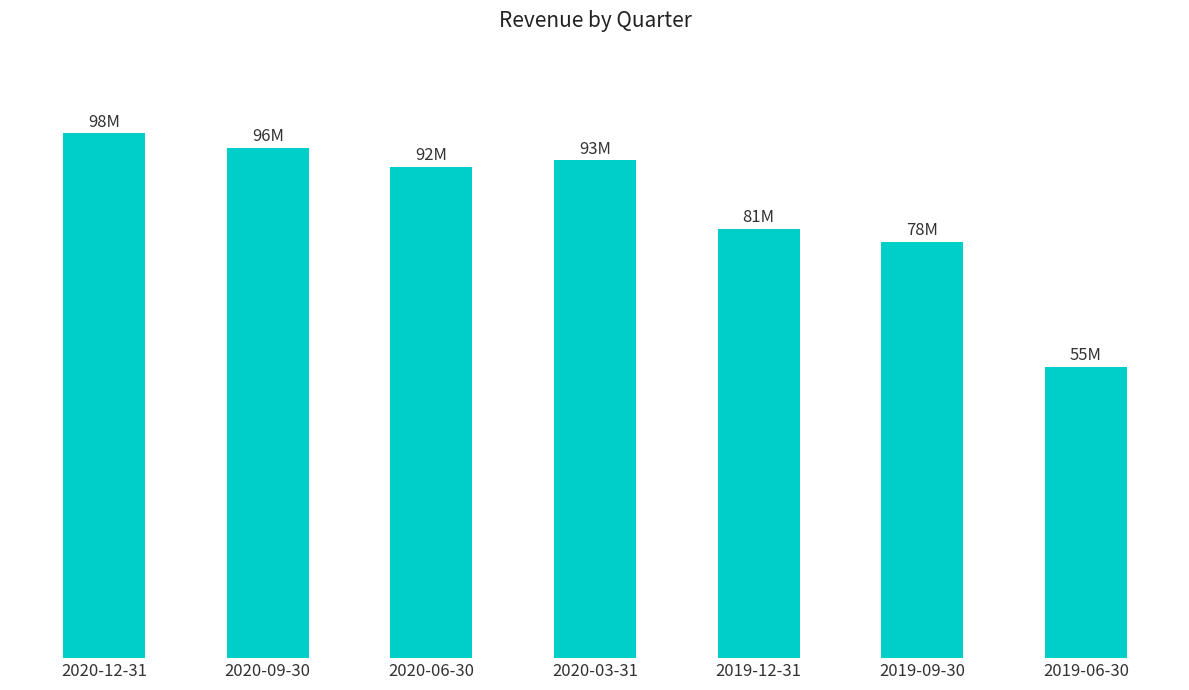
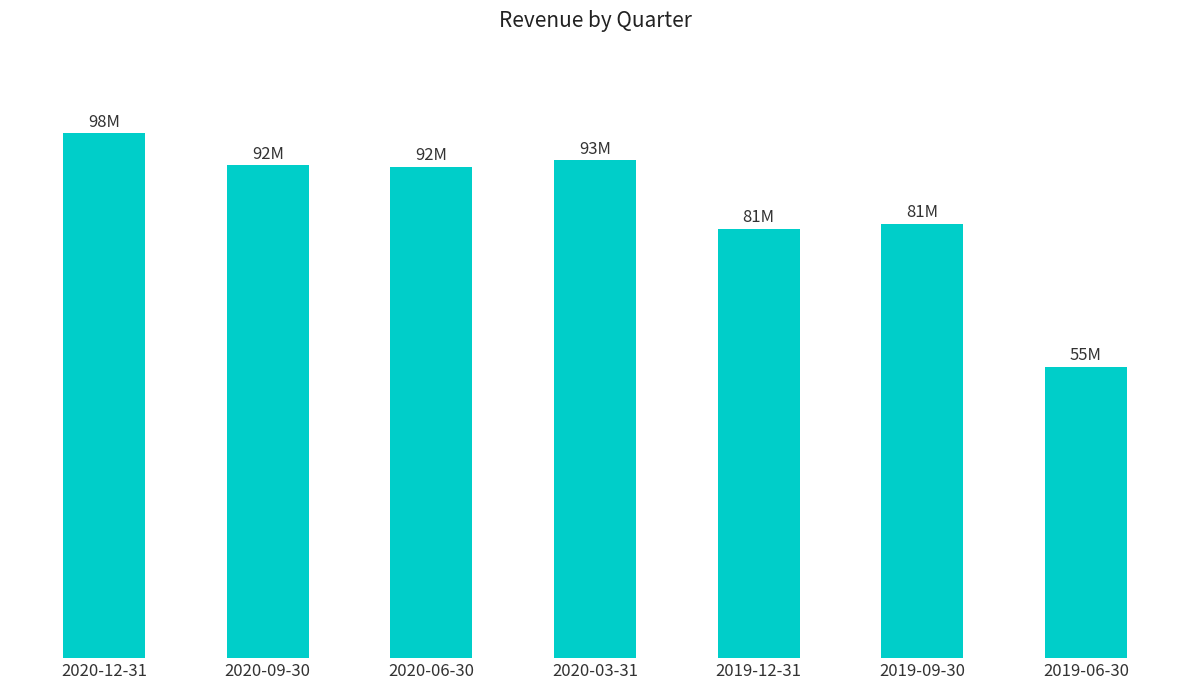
2020-09-30: 96M -> 92M
2019-09-30: 78M -> 81M
